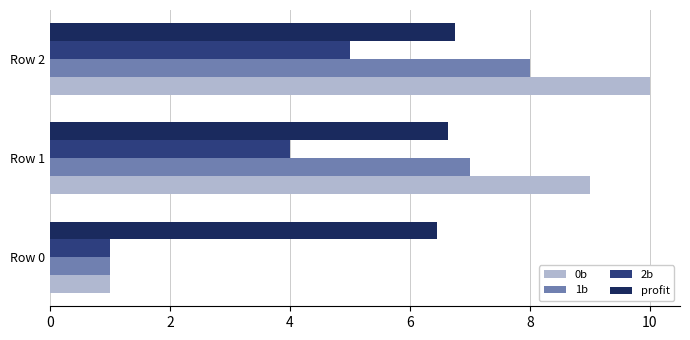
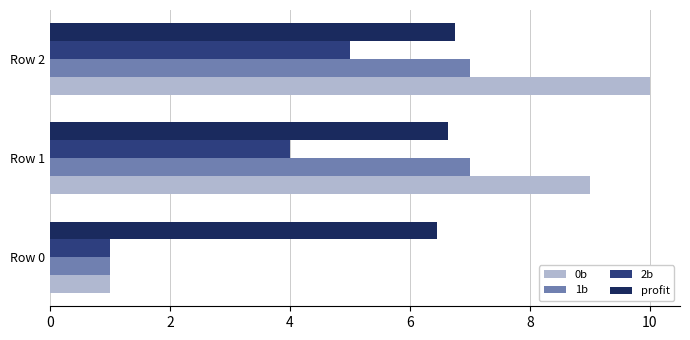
1b, Row 2: 8 -> 7
